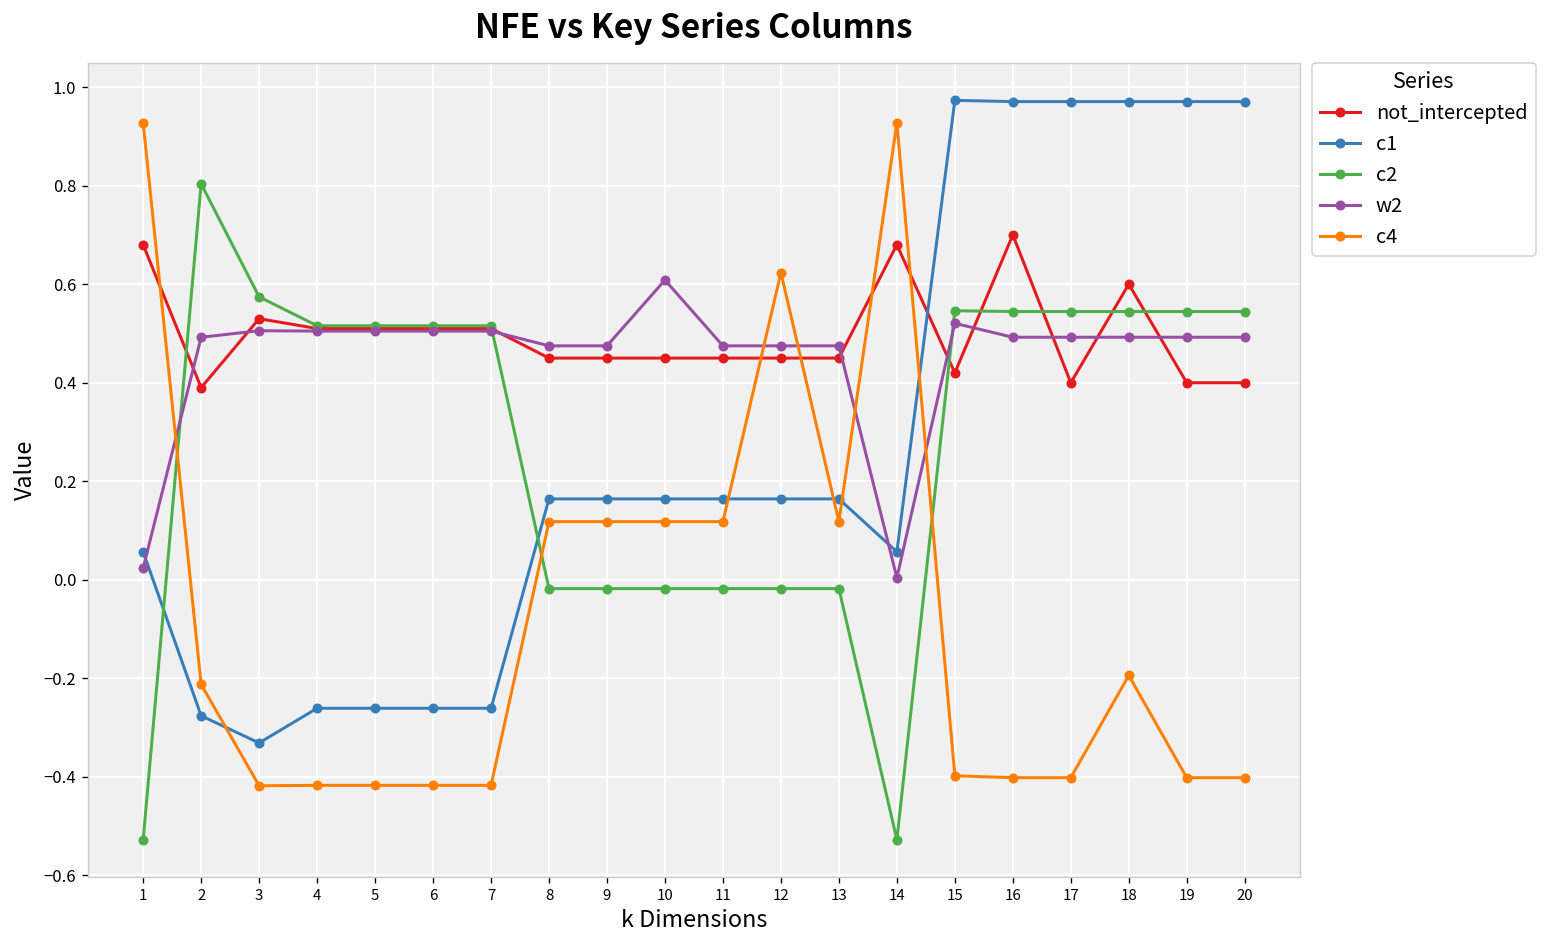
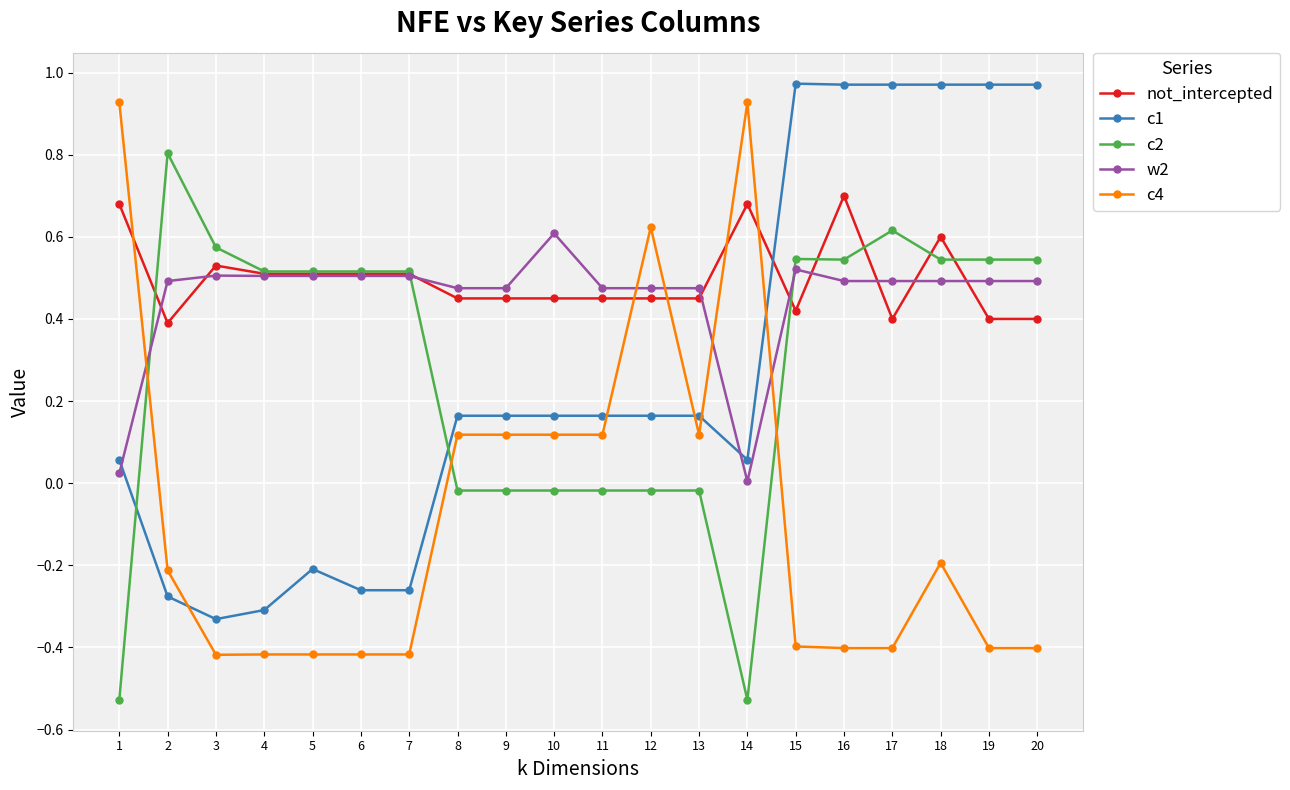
c1, 4: -0.26 -> -0.31
c1, 5: -0.26 -> -0.21
c2, 17: 0.54 -> 0.62
